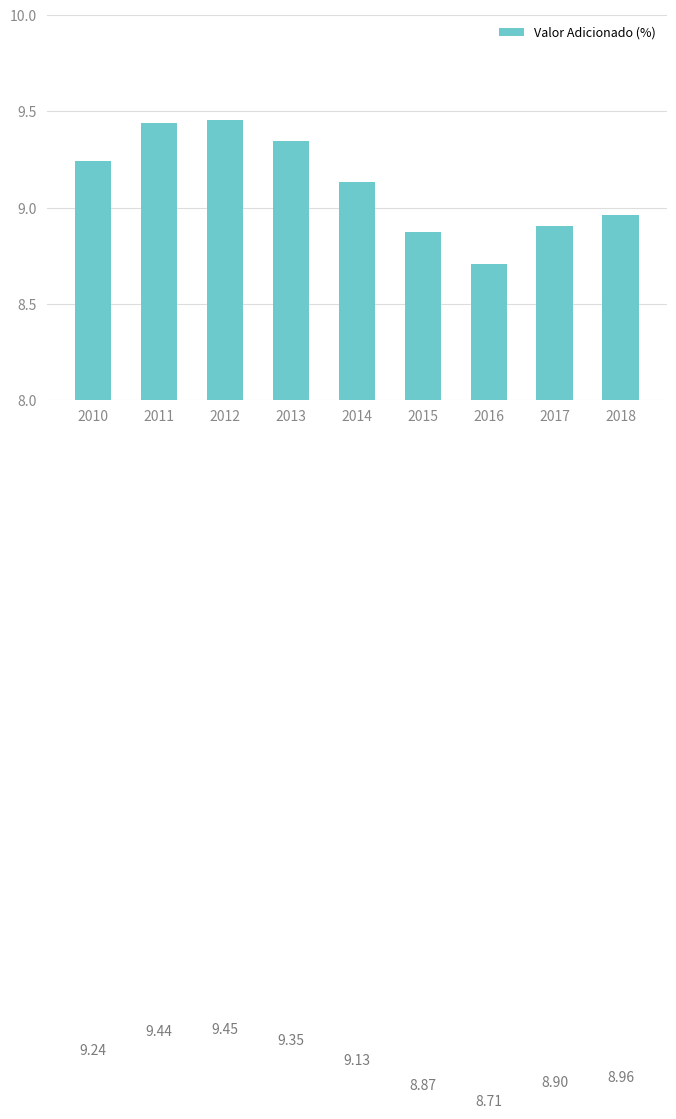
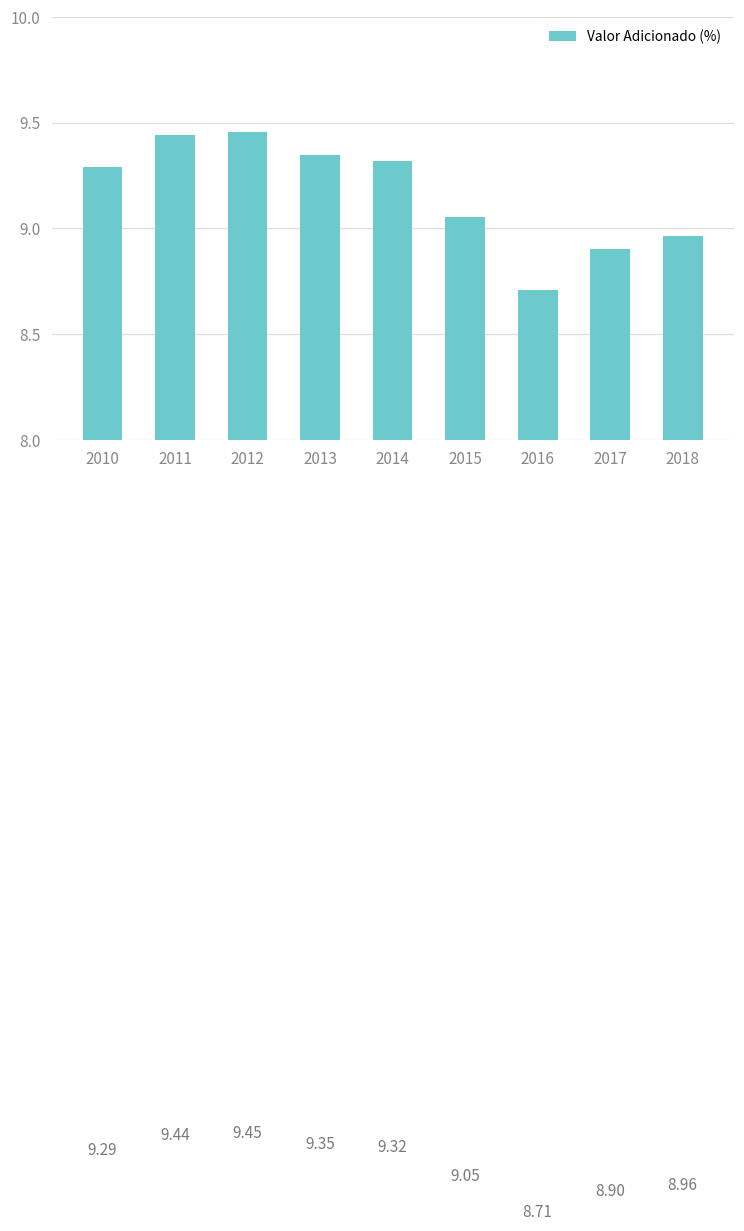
2010: 9.24 -> 9.29
2014: 9.13 -> 9.32
2015: 8.87 -> 9.05
